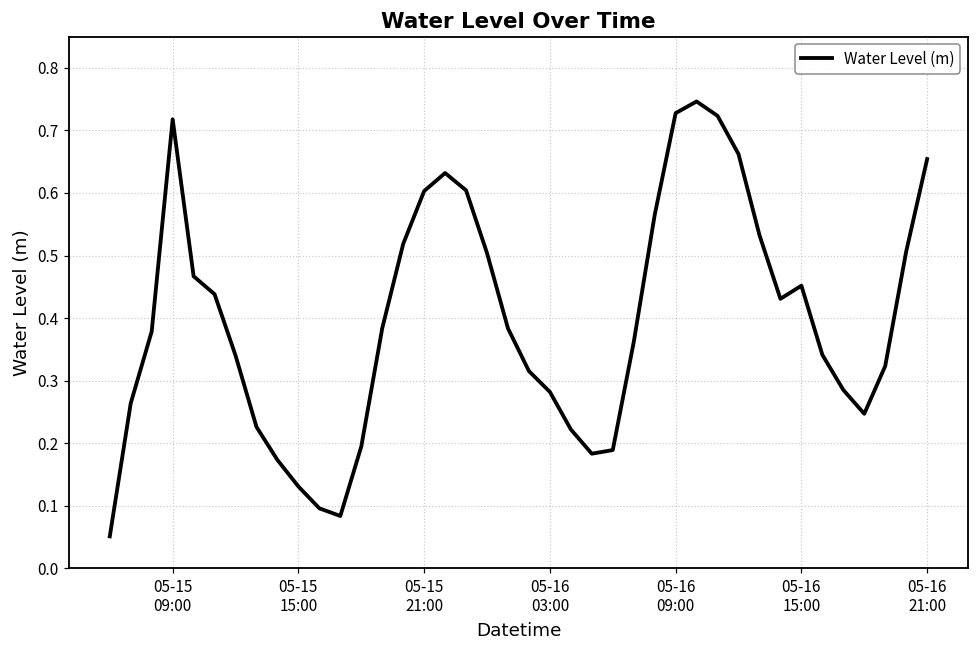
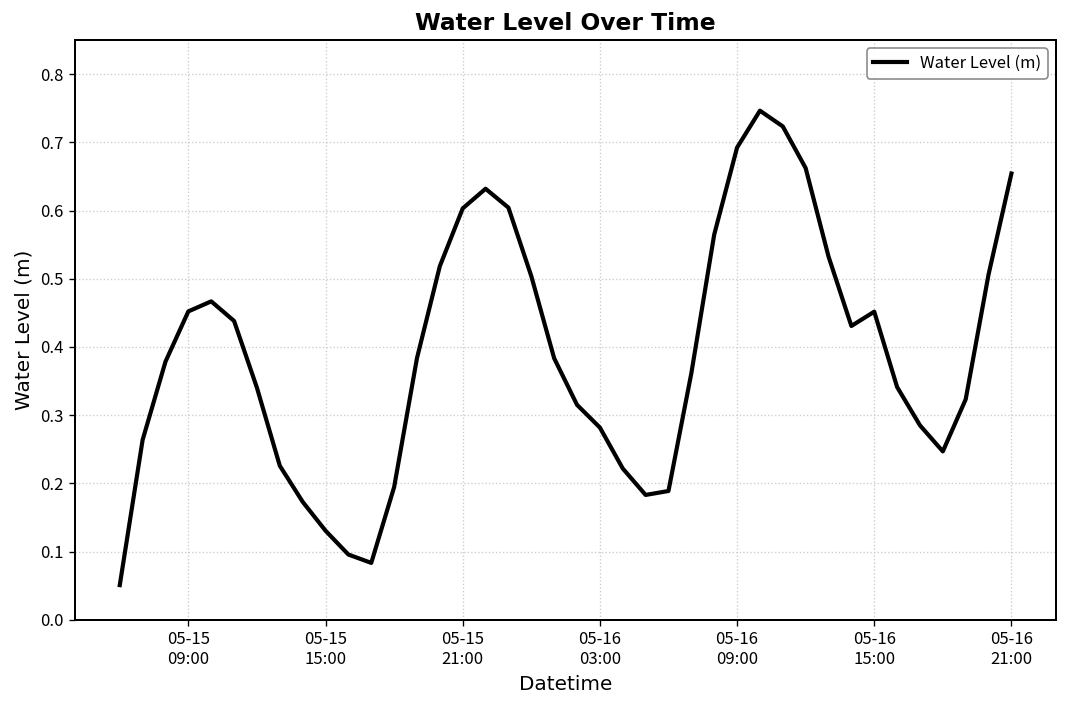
05-15 09:00: 0.72 -> 0.45
05-16 09:00: 0.73 -> 0.69
